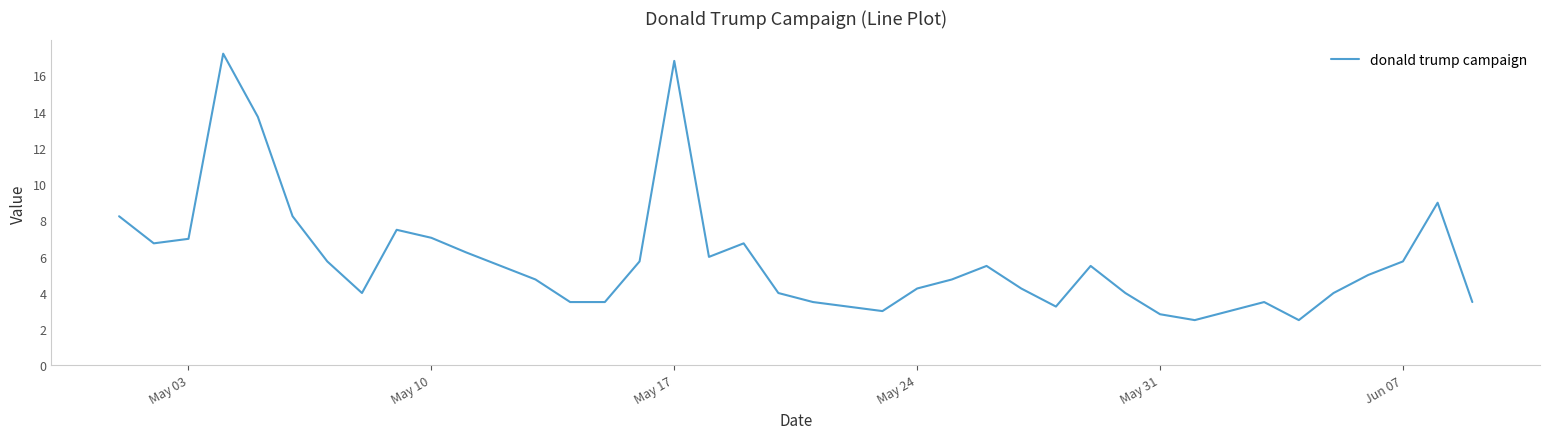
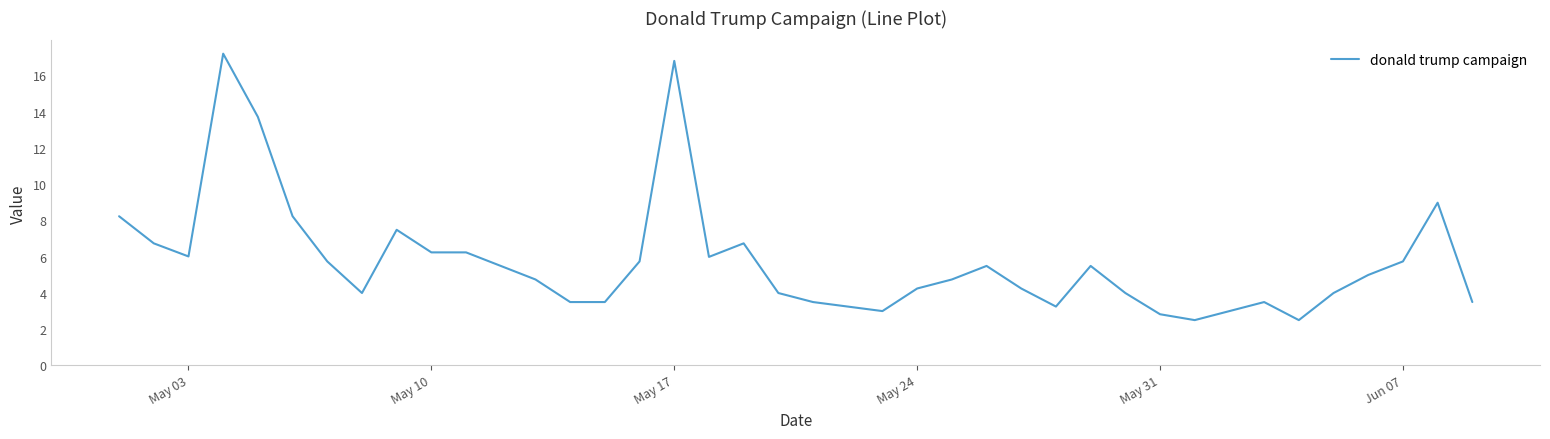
May 03: 7.0 -> 6.0
May 10: 7.0 -> 6.2
